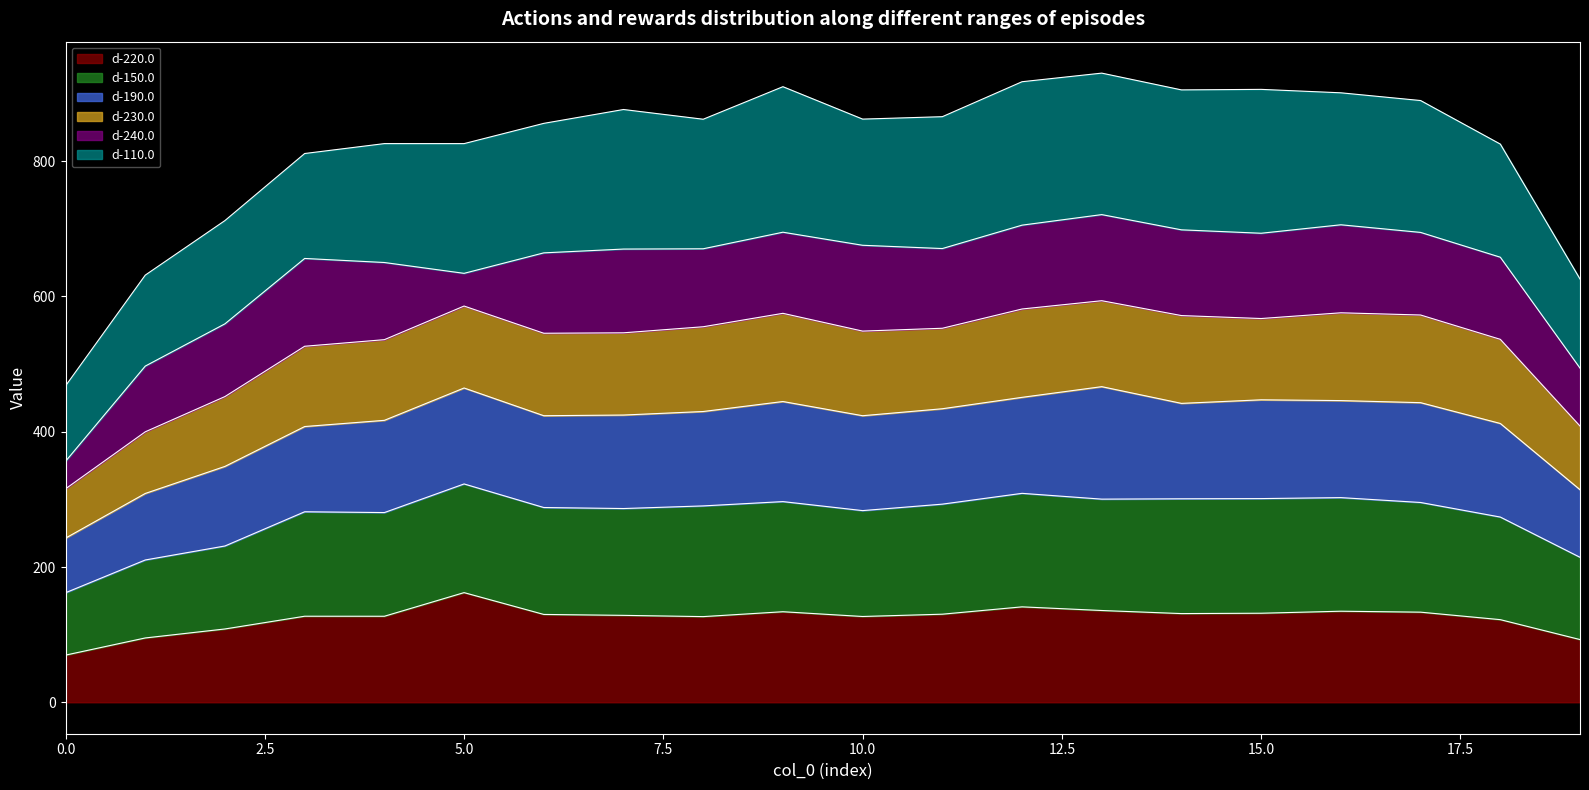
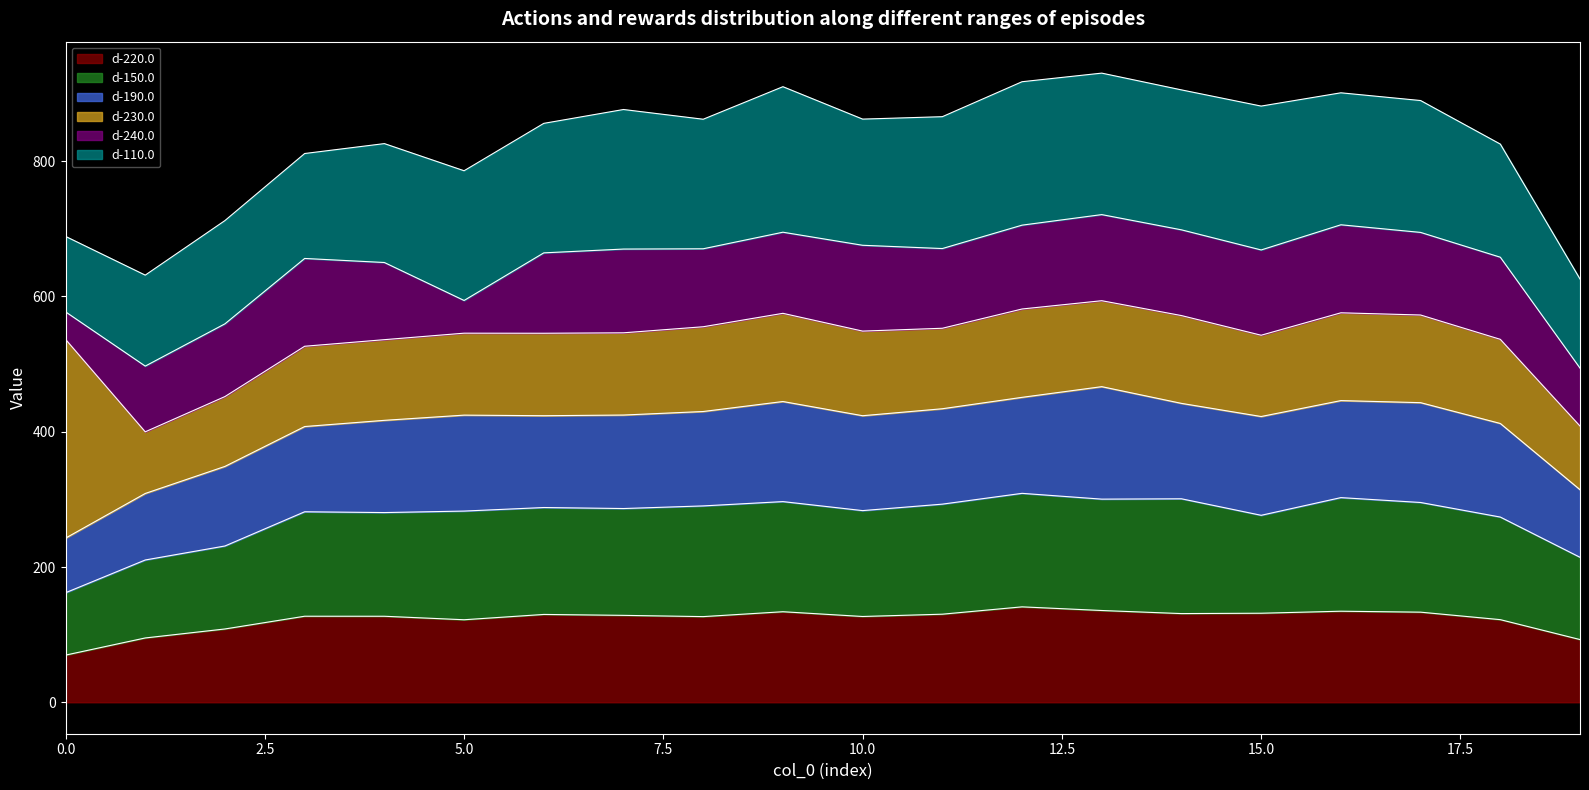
d-230.0, 0.0: 70 -> 290
d-220.0, 5.0: 160 -> 120
d-150.0, 15.0: 170 -> 140
